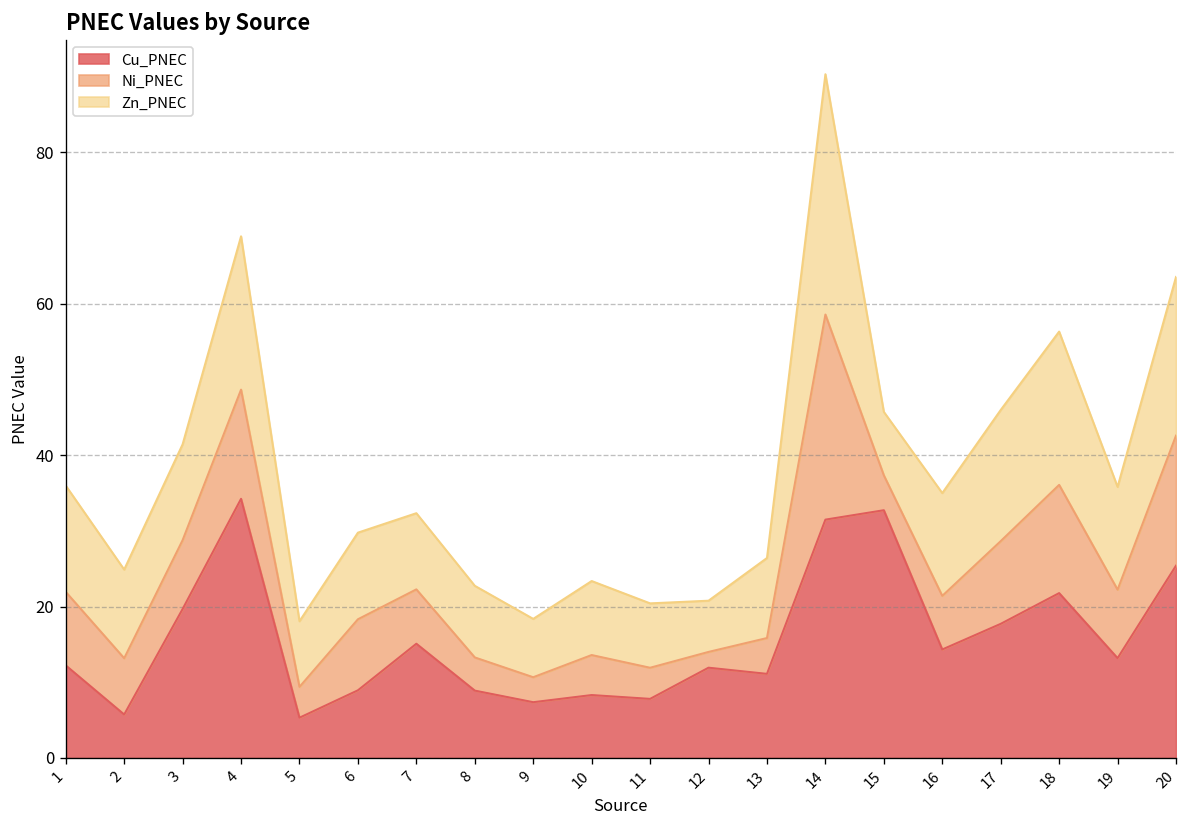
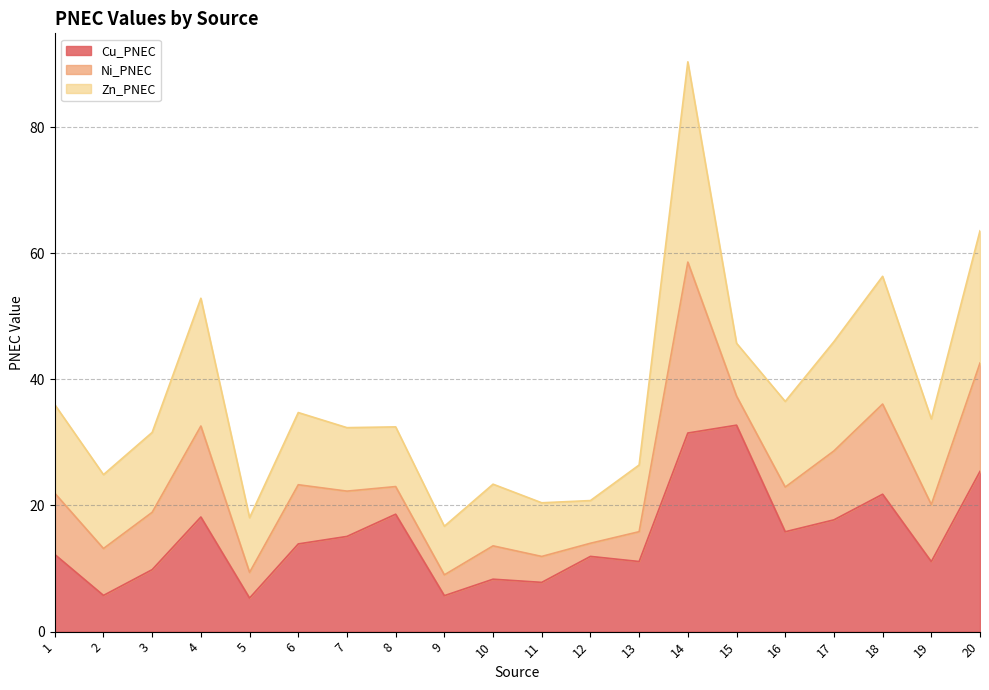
Cu_PNEC, 3: 20 -> 10
Cu_PNEC, 4: 34 -> 18
Cu_PNEC, 6: 9 -> 14
Cu_PNEC, 8: 9 -> 19
Cu_PNEC, 9: 7 -> 6
Cu_PNEC, 16: 14 -> 16
Cu_PNEC, 19: 13 -> 11
